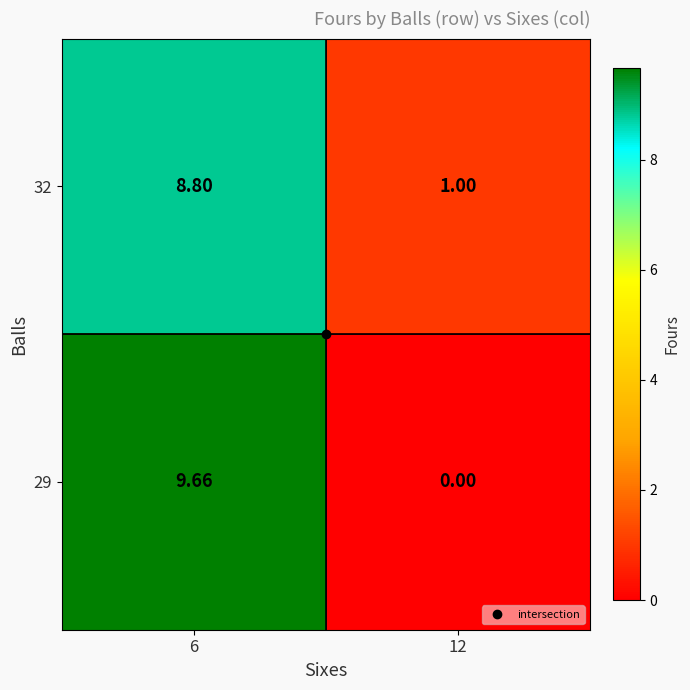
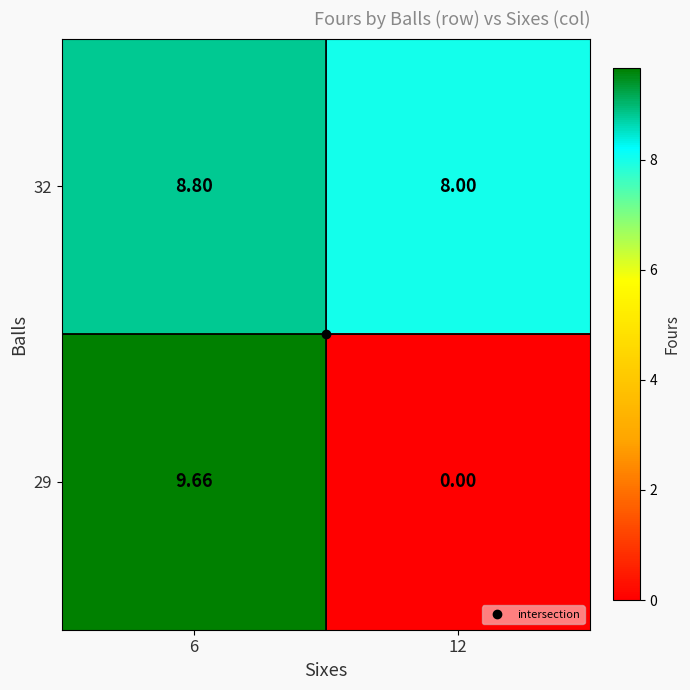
32, 12: 1.00 -> 8.00
